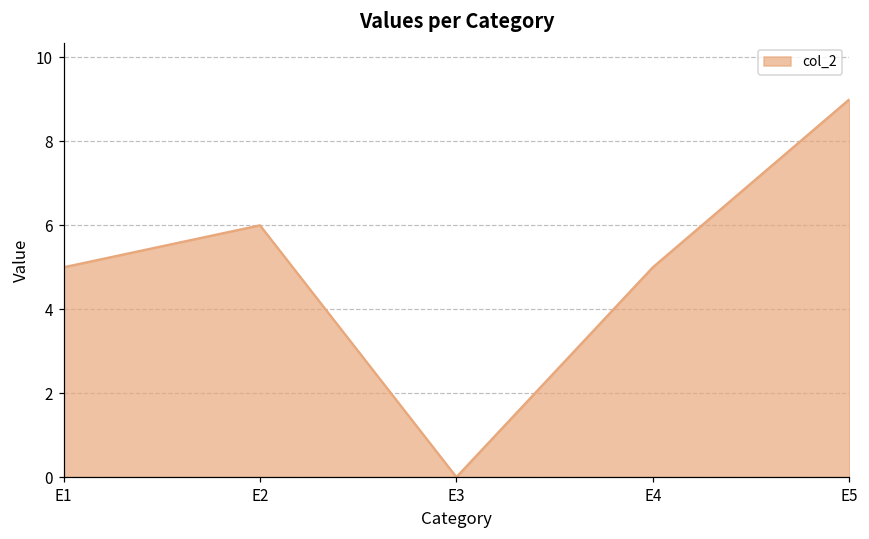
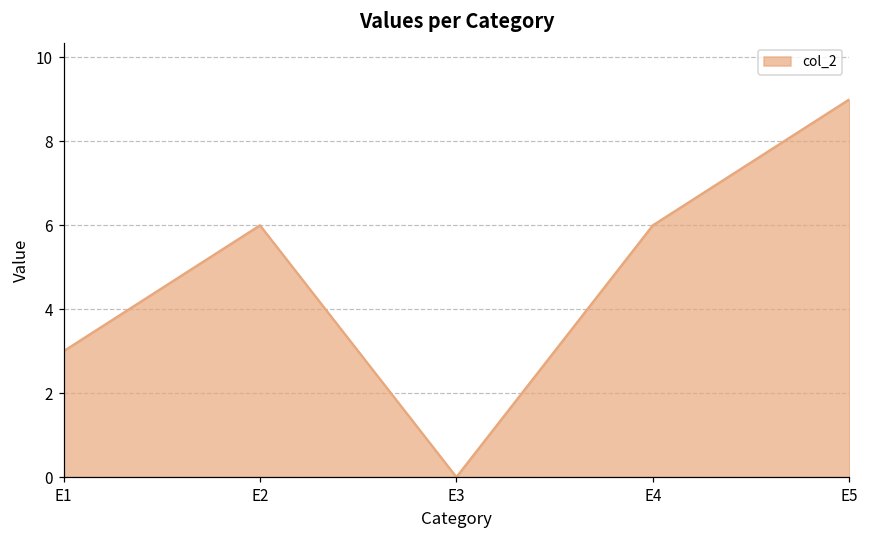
E1: 5 -> 3
E4: 5 -> 6
